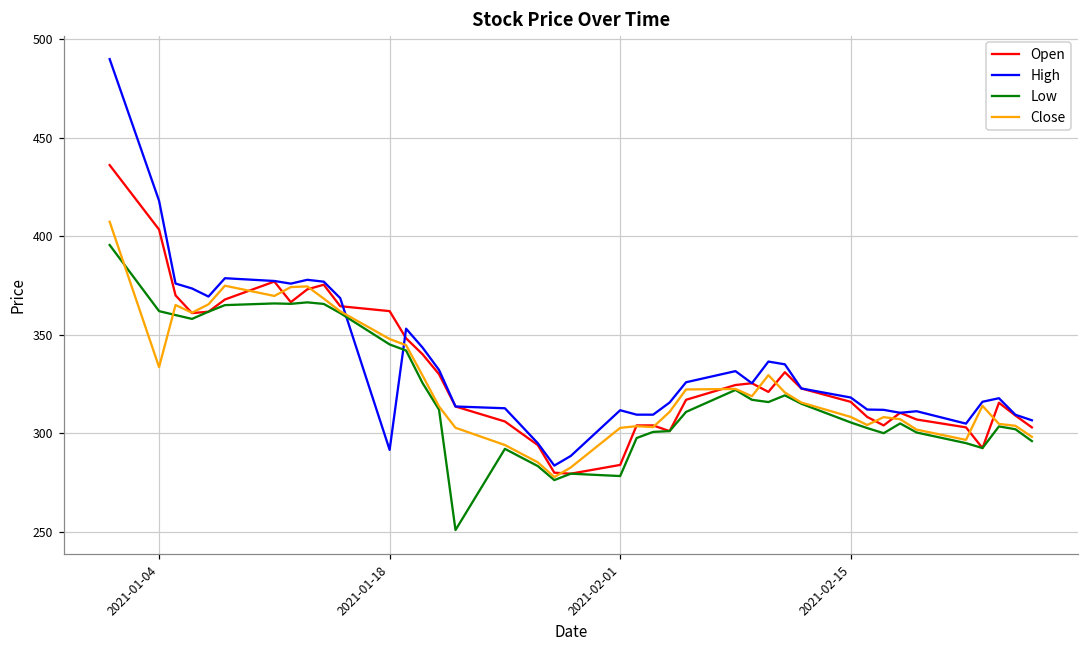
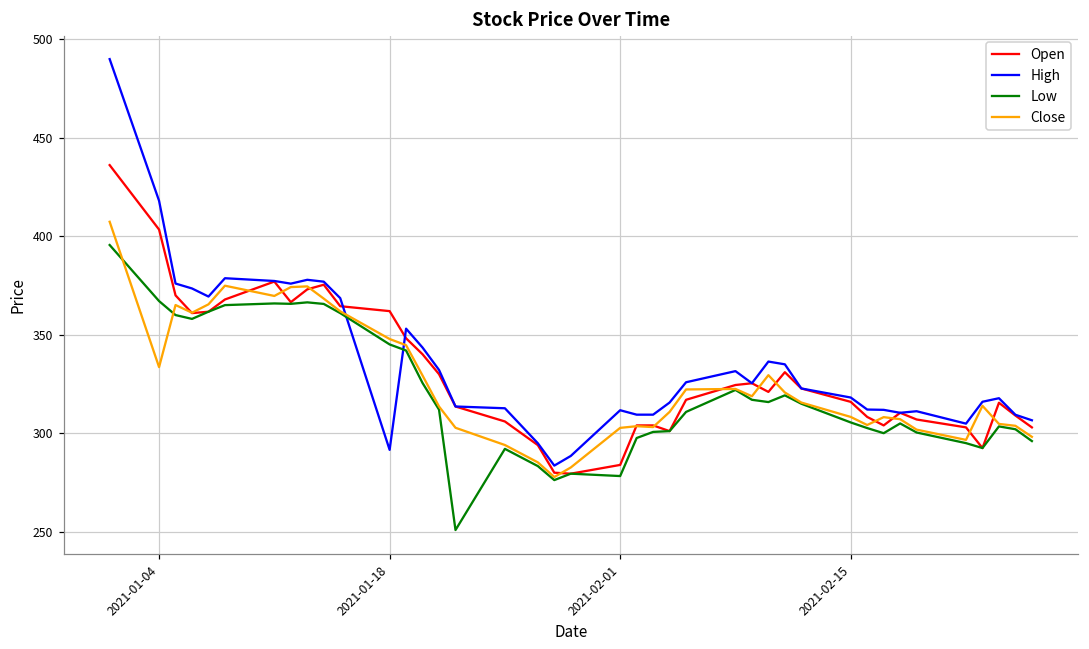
Low, 2021-01-04: 362 -> 367
